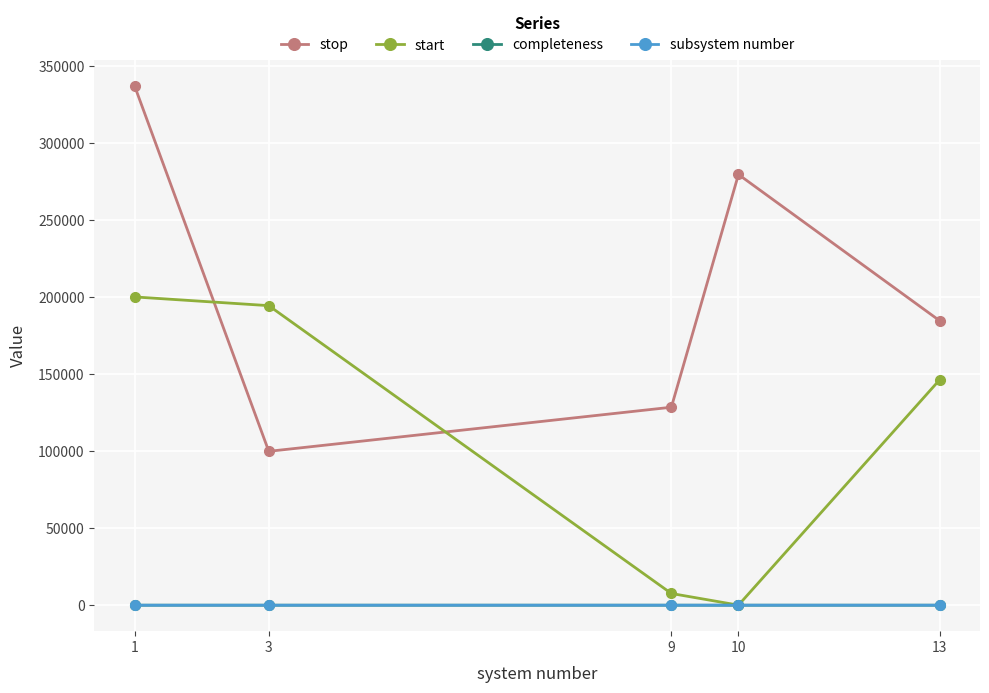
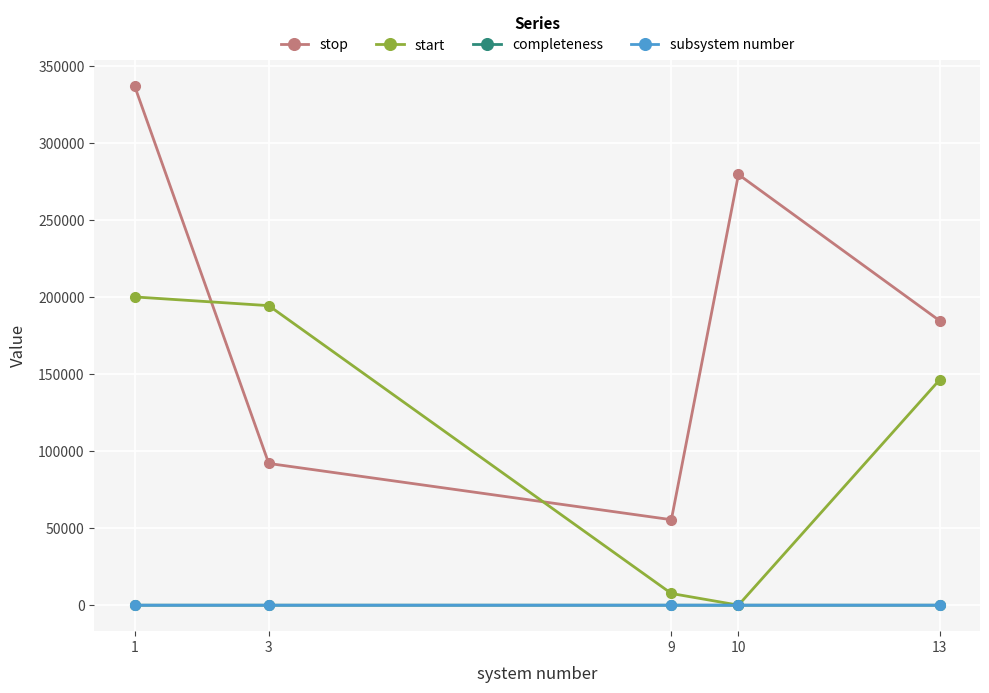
stop, 3: 100000 -> 92000
stop, 9: 128000 -> 55000
